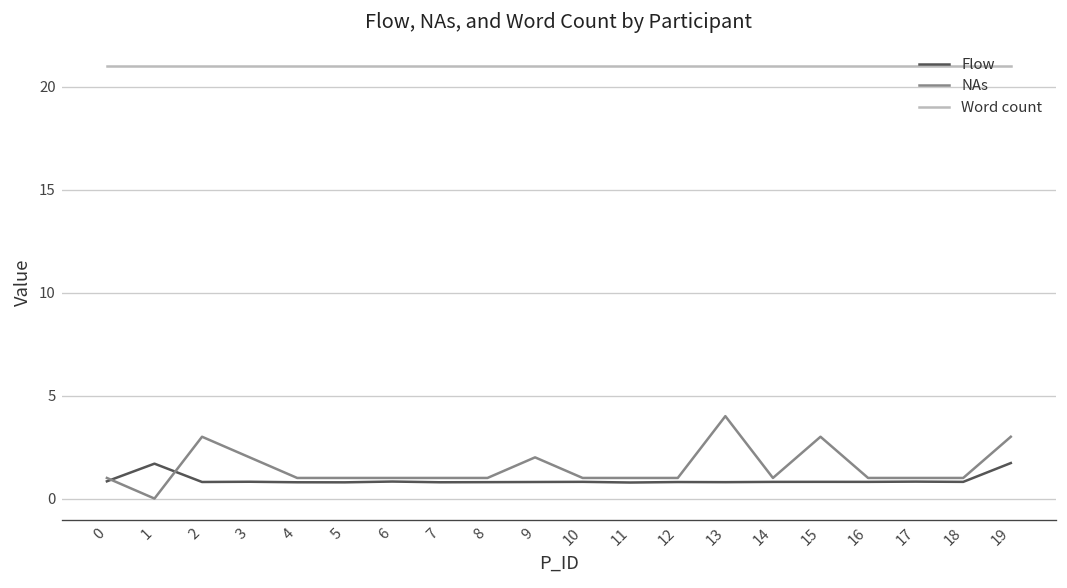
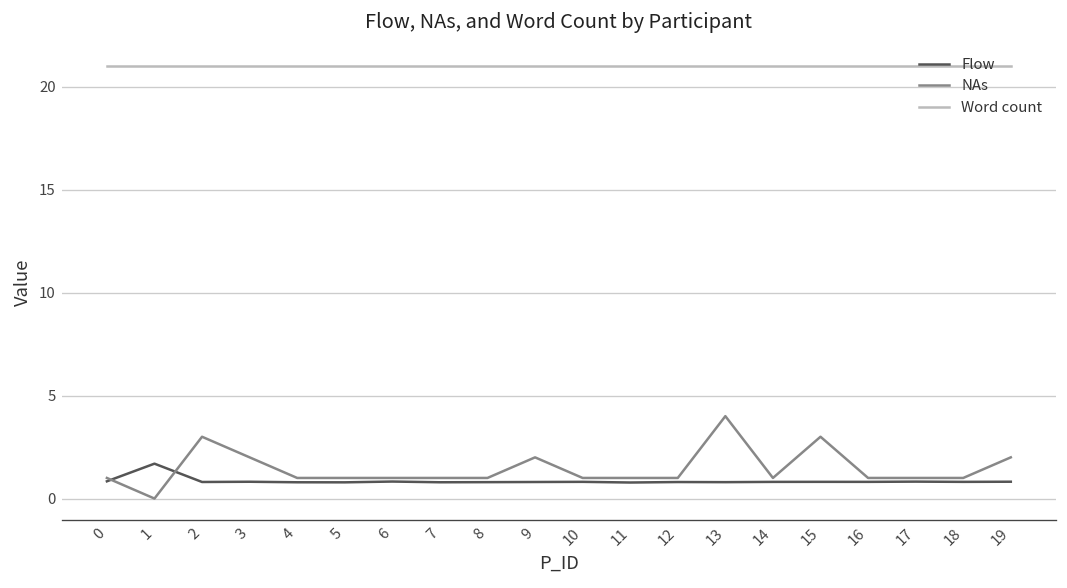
Flow, 19: 1.7 -> 0.8
NAs, 19: 3 -> 2
